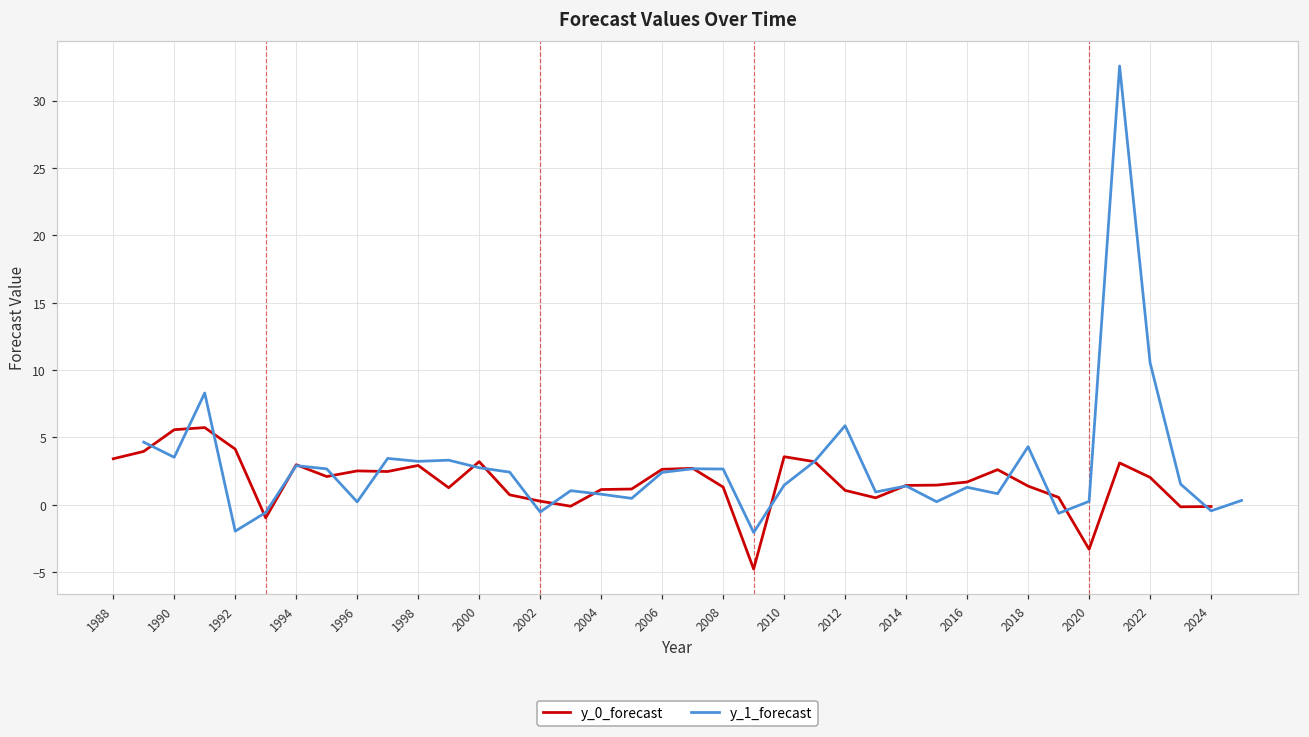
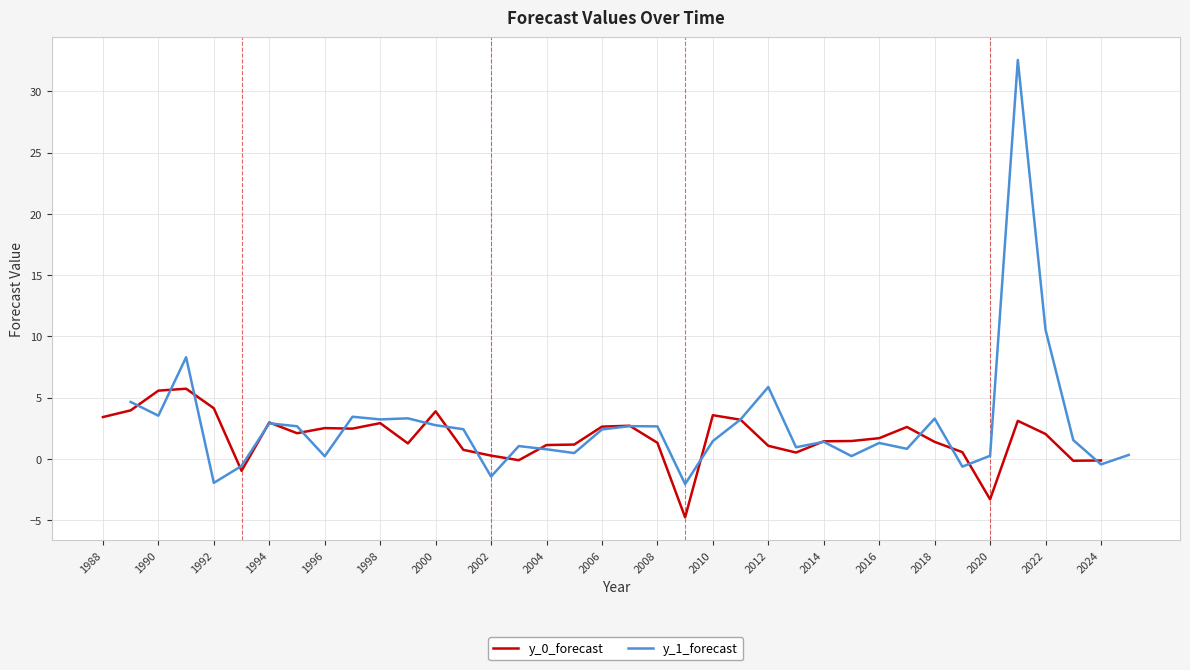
y_0_forecast, 2000: 3.2 -> 3.9
y_1_forecast, 2002: -0.5 -> -1.4
y_1_forecast, 2018: 4.3 -> 3.3
